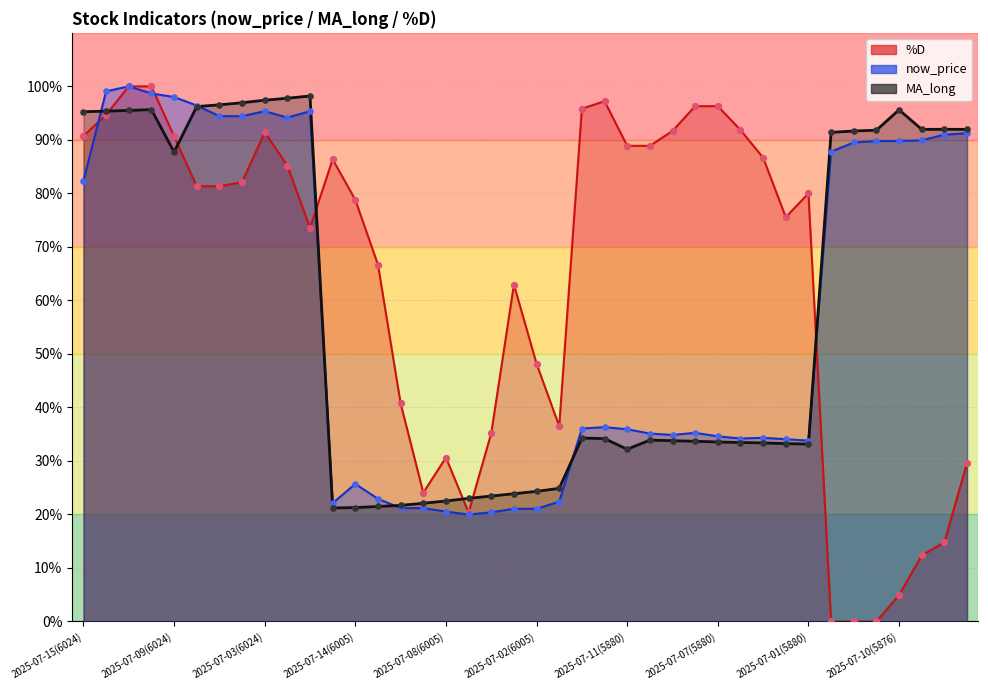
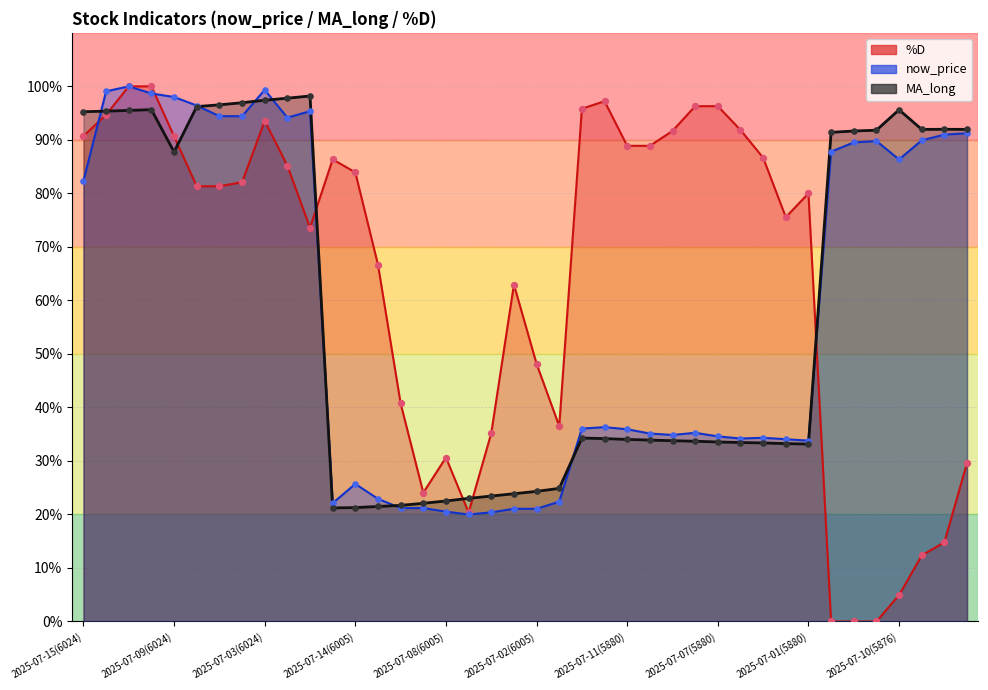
%D, 2025-07-03(6024): 91% -> 94%
now_price, 2025-07-03(6024): 95% -> 99%
%D, 2025-07-14(6005): 79% -> 84%
MA_long, 2025-07-11(5880): 32% -> 34%
now_price, 2025-07-10(5876): 90% -> 86%
